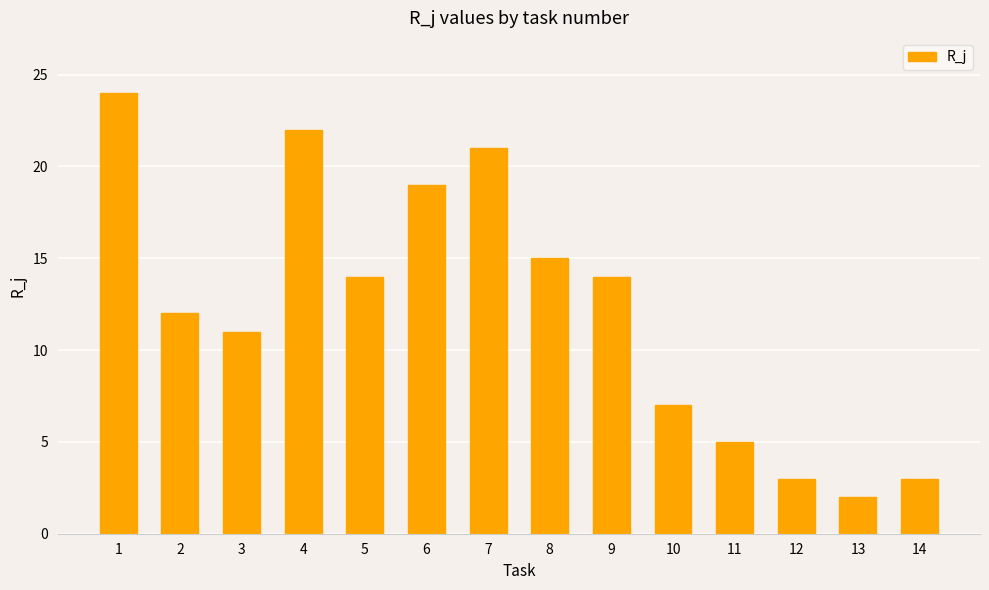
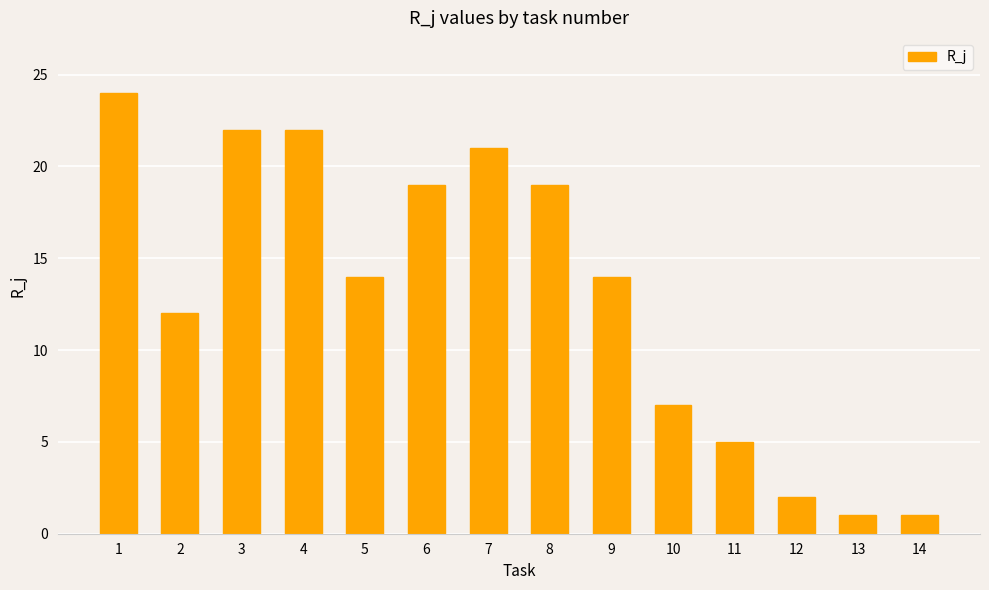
3: 11 -> 22
8: 15 -> 19
12: 3 -> 2
13: 2 -> 1
14: 3 -> 1
